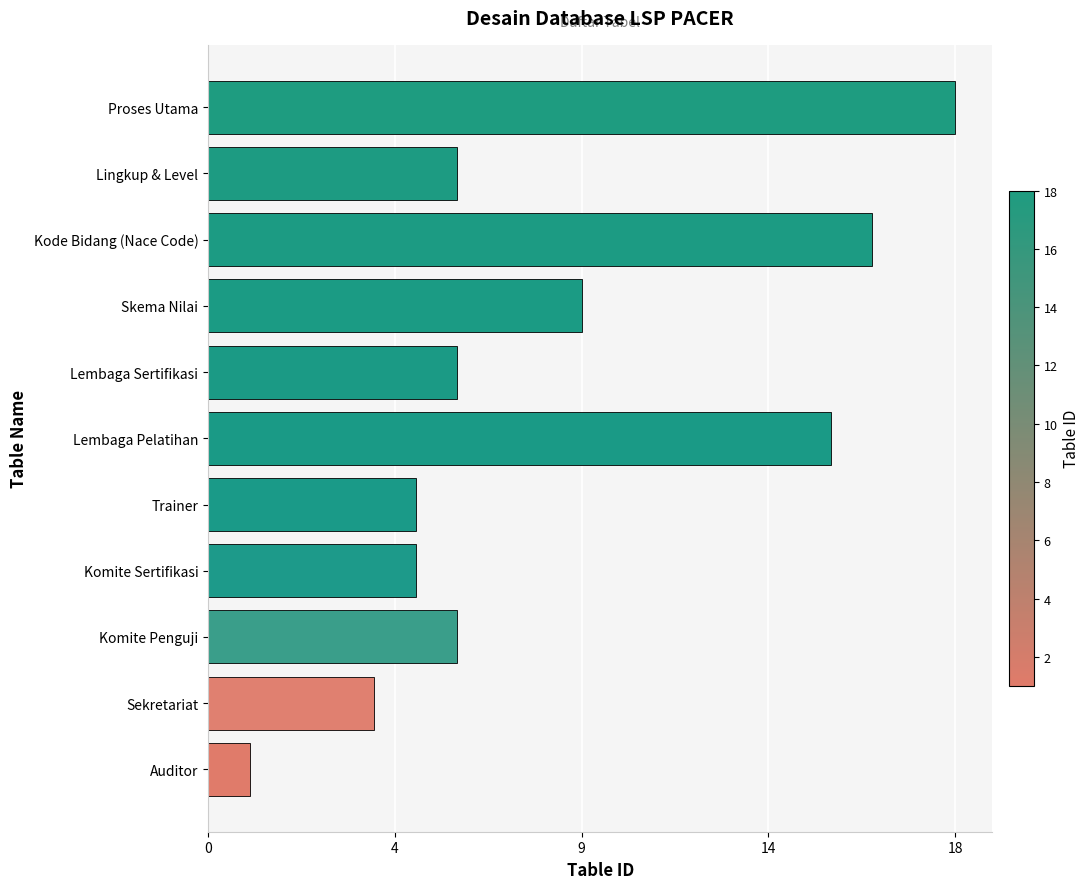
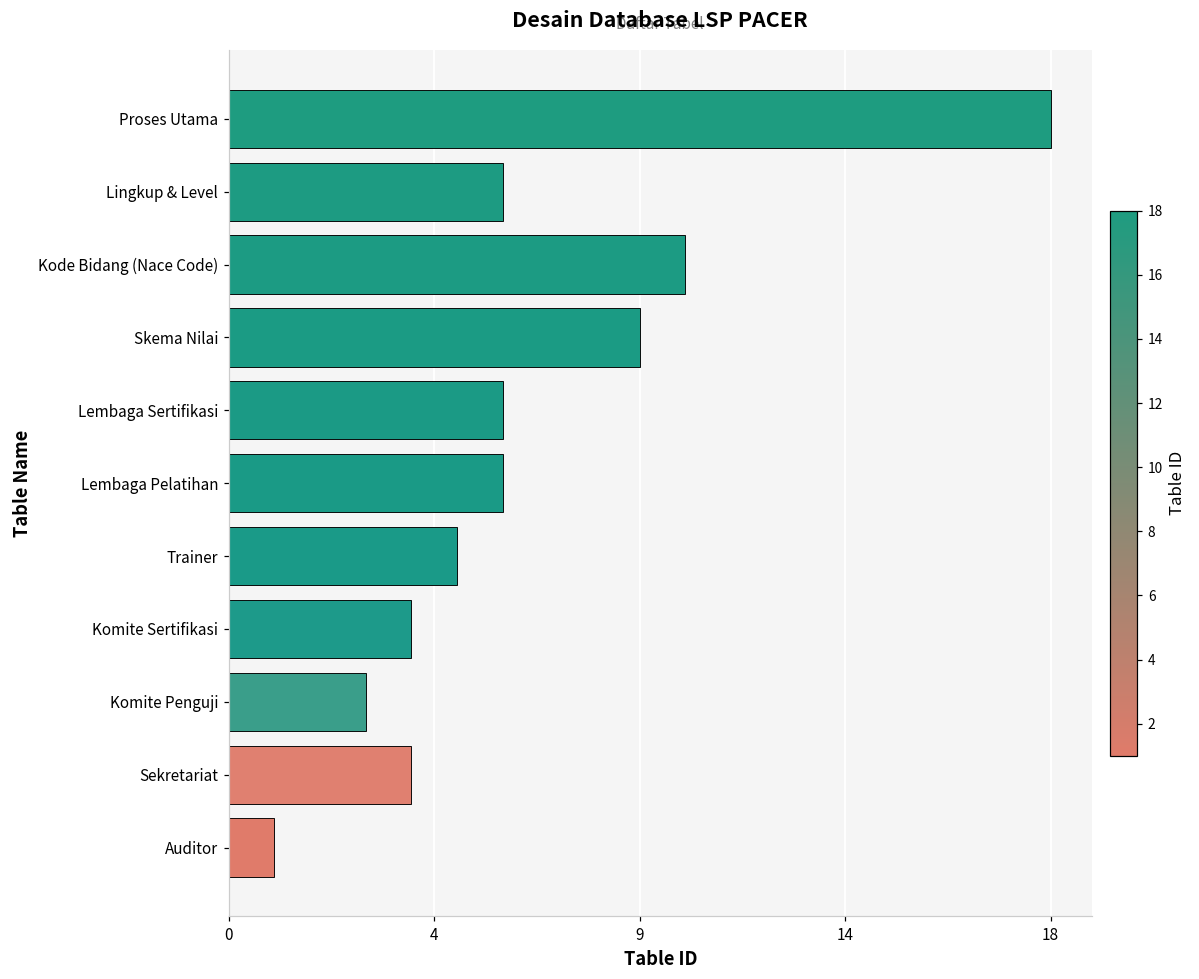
Kode Bidang (Nace Code): 16.0 -> 10.0
Lembaga Pelatihan: 15.0 -> 6.0
Komite Sertifikasi: 5.0 -> 4.0
Komite Penguji: 6.0 -> 3.0
